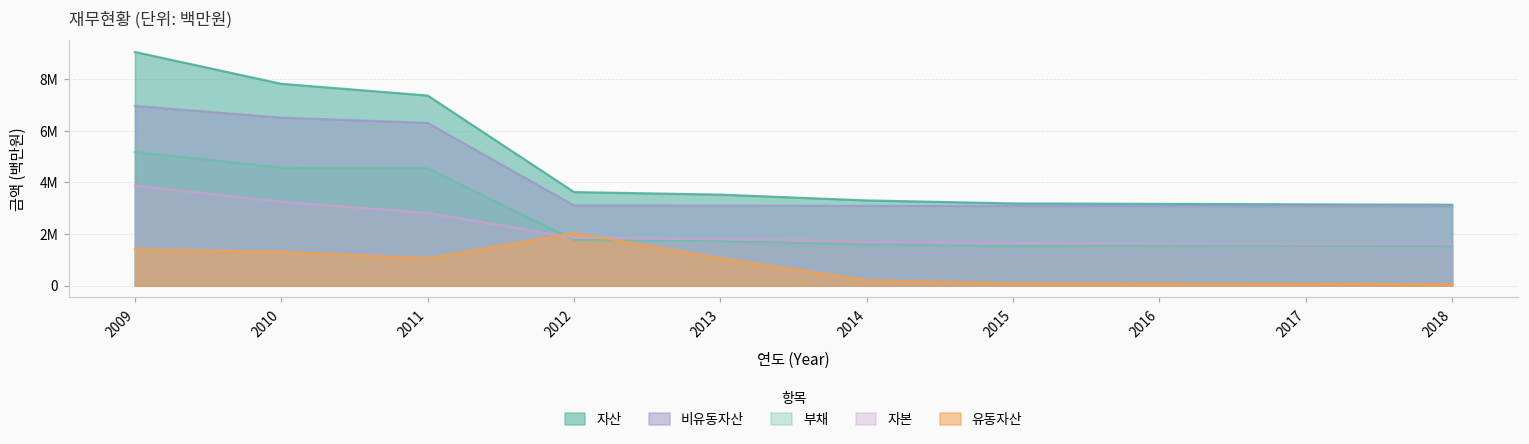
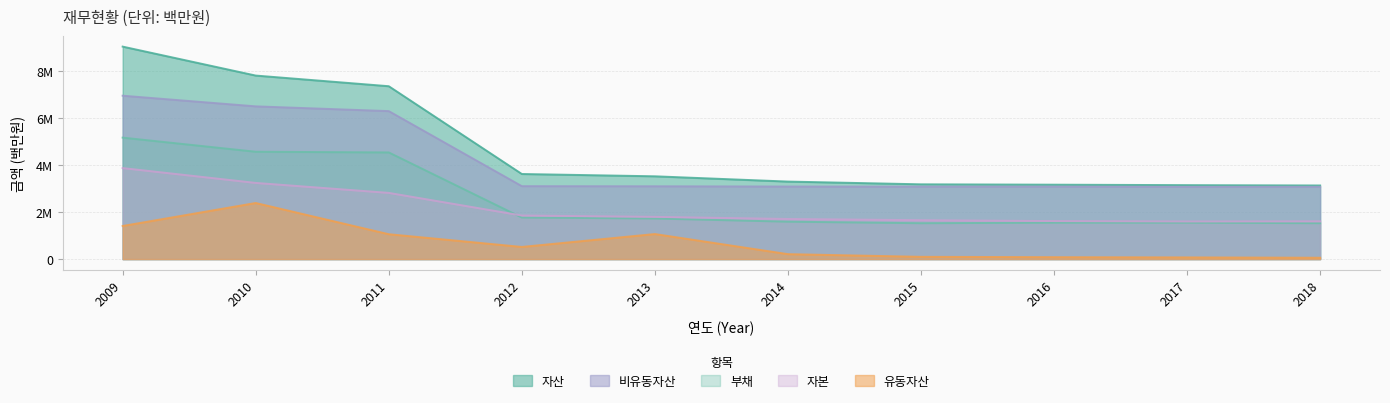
유동자산, 2010: 1300000 -> 2400000
유동자산, 2012: 2000000 -> 500000
